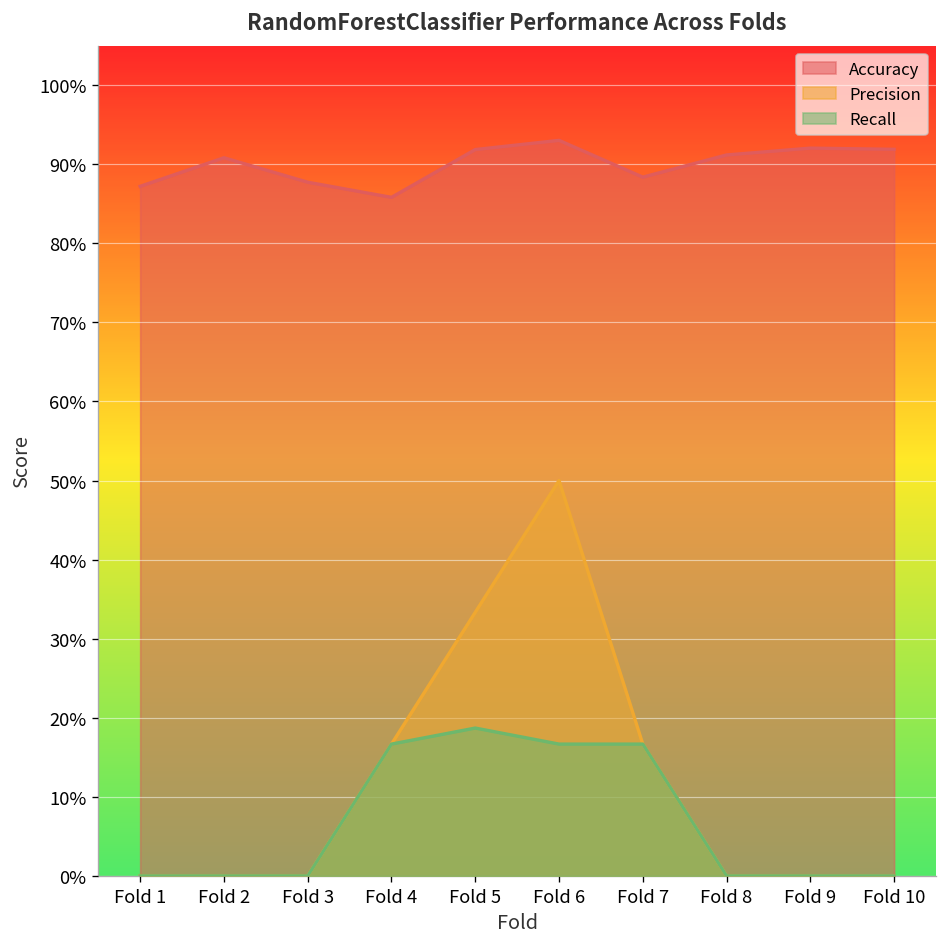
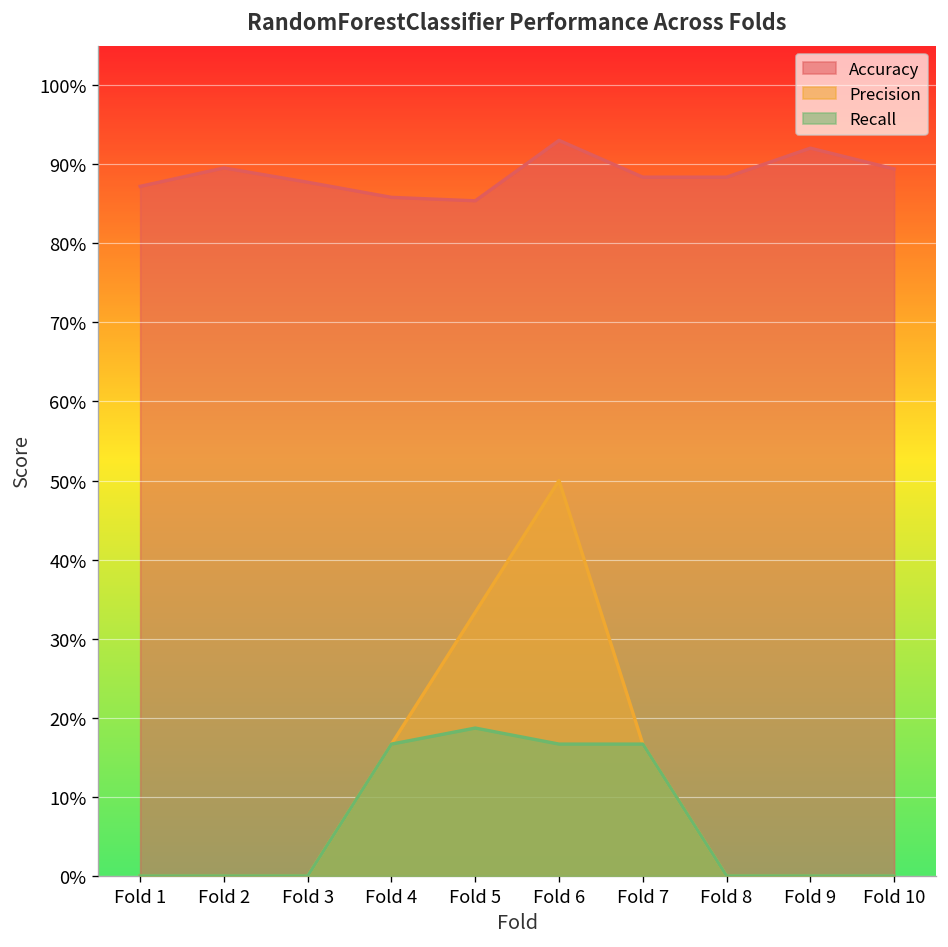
Accuracy, Fold 2: 91% -> 90%
Accuracy, Fold 5: 92% -> 85%
Accuracy, Fold 8: 91% -> 88%
Accuracy, Fold 10: 92% -> 89%
